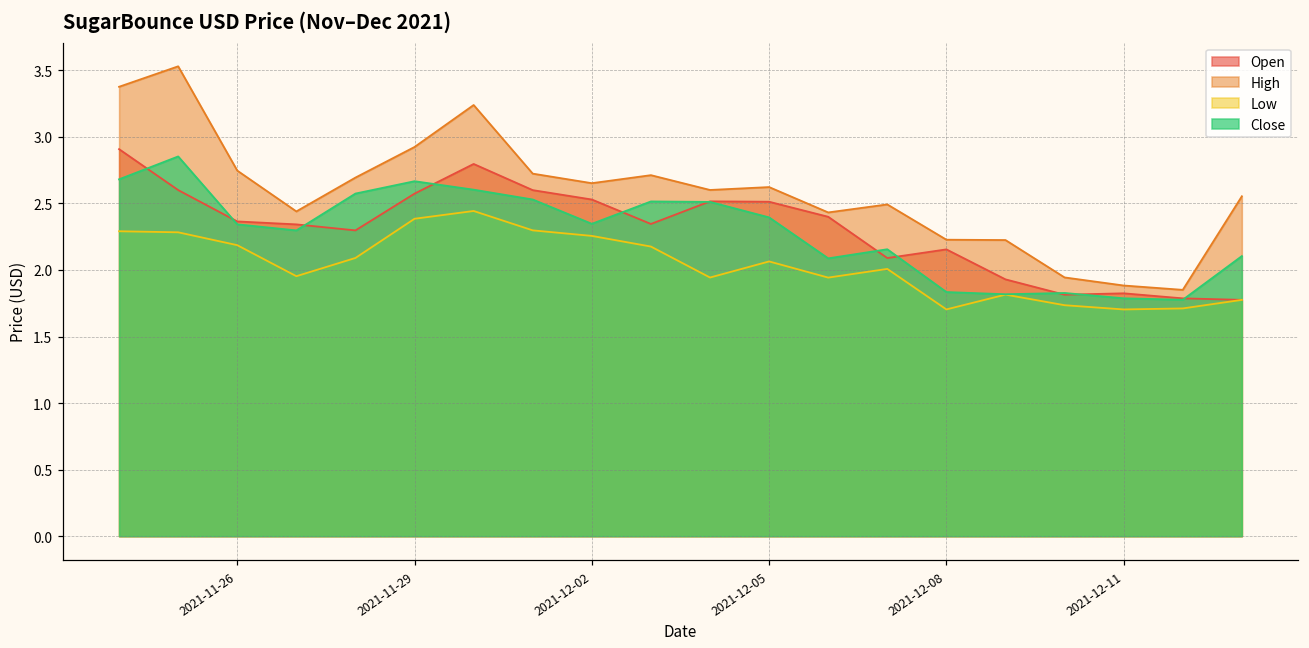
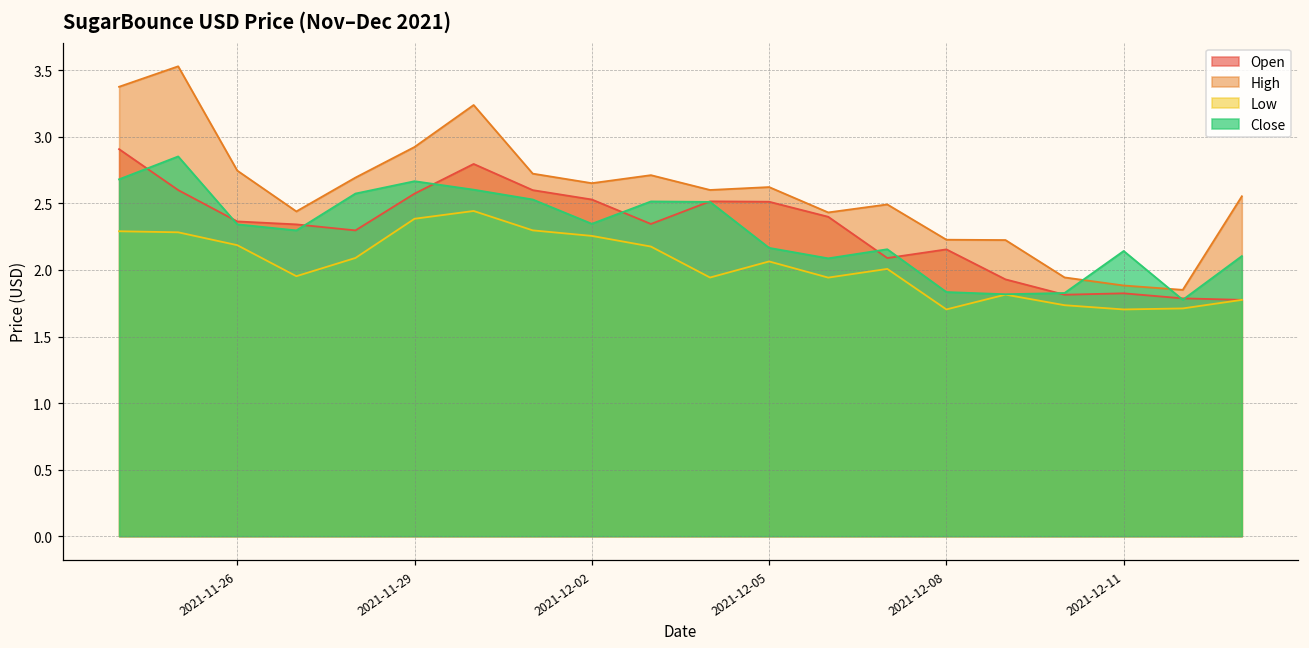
Close, 2021-12-05: 2.39 -> 2.17
Close, 2021-12-11: 1.79 -> 2.14
